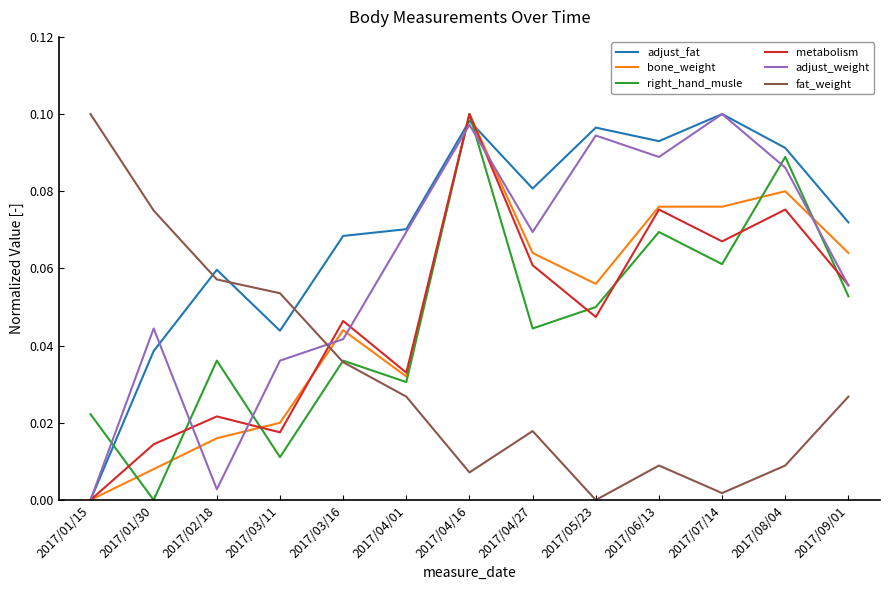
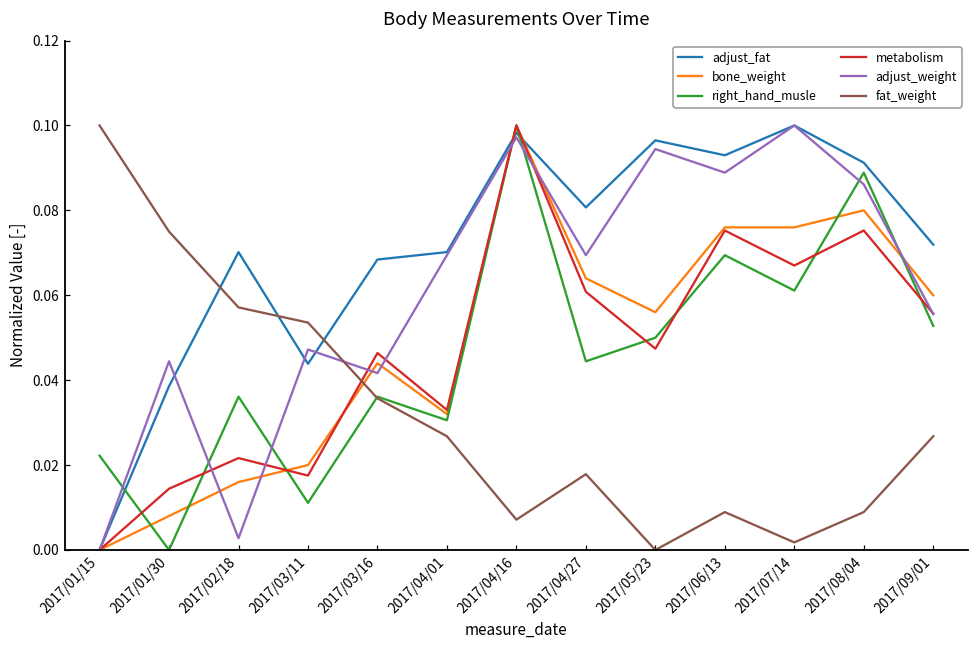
adjust_fat, 2017/02/18: 0.060 -> 0.070
adjust_weight, 2017/03/11: 0.036 -> 0.047
bone_weight, 2017/09/01: 0.064 -> 0.060
